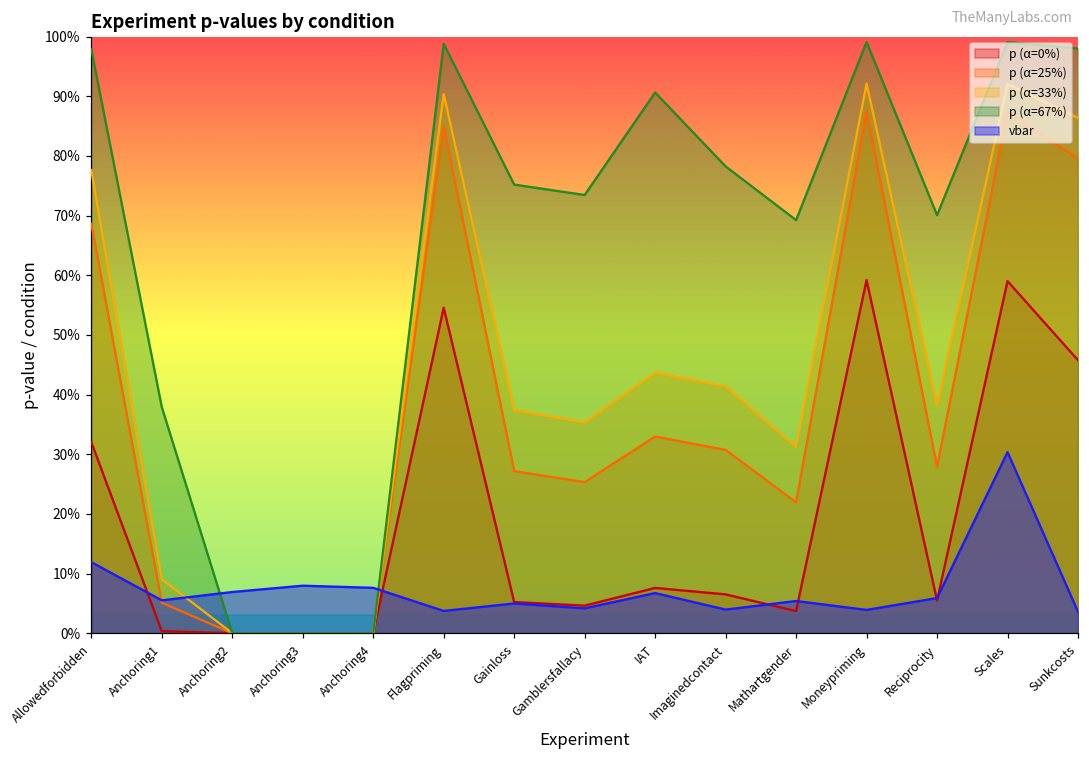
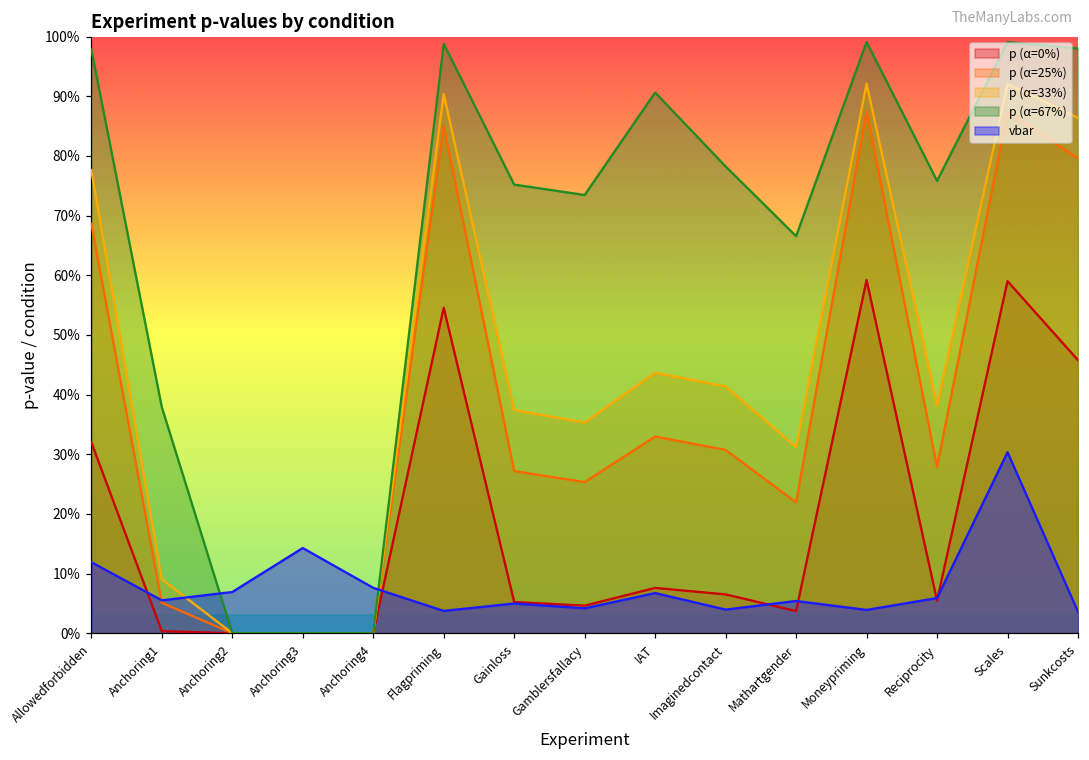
vbar, Anchoring3: 8% -> 14%
p (α=67%), Mathartgender: 69% -> 67%
p (α=67%), Reciprocity: 70% -> 76%
